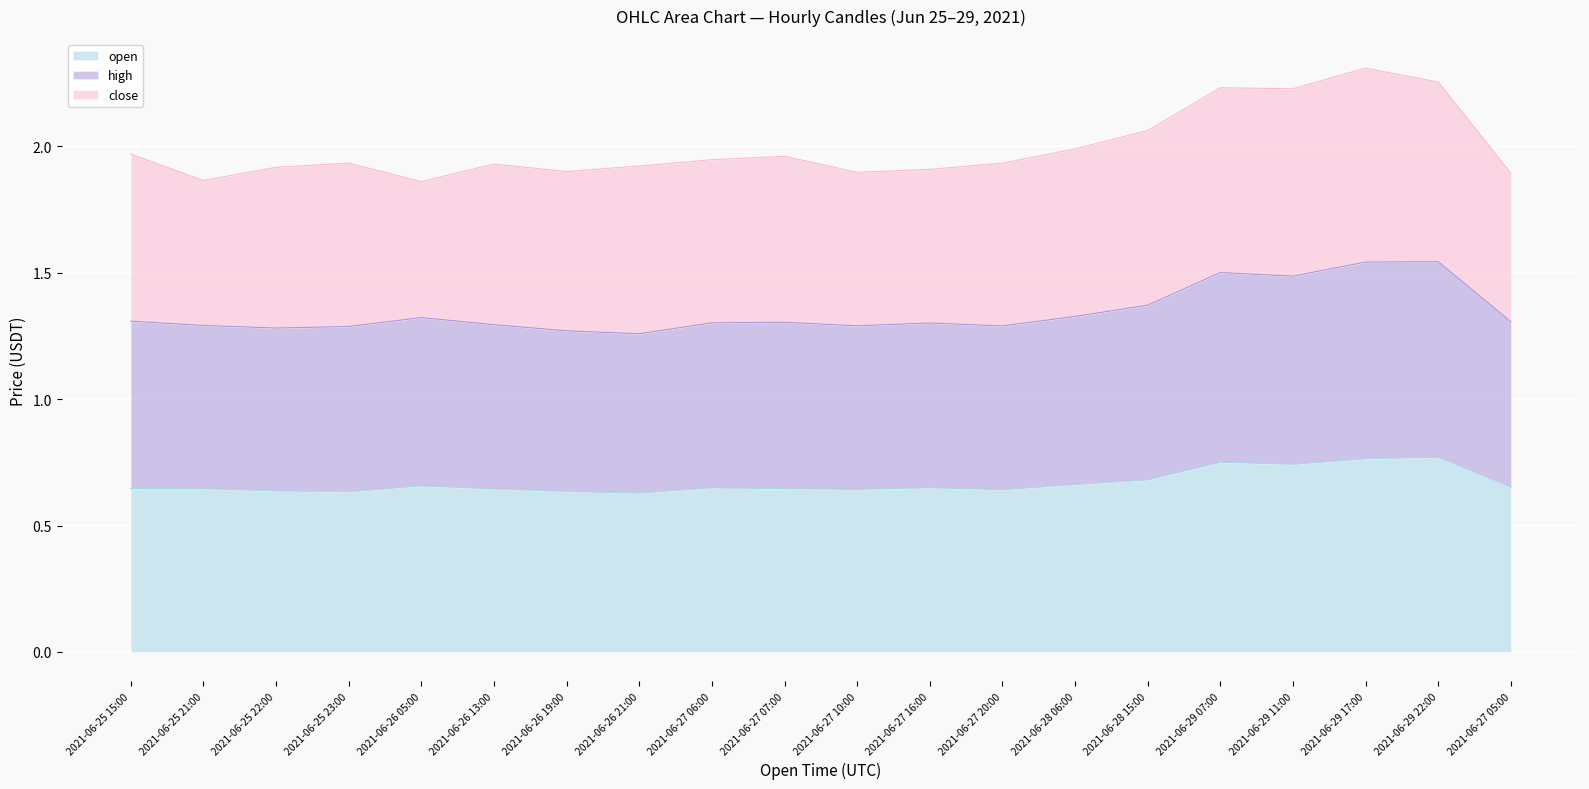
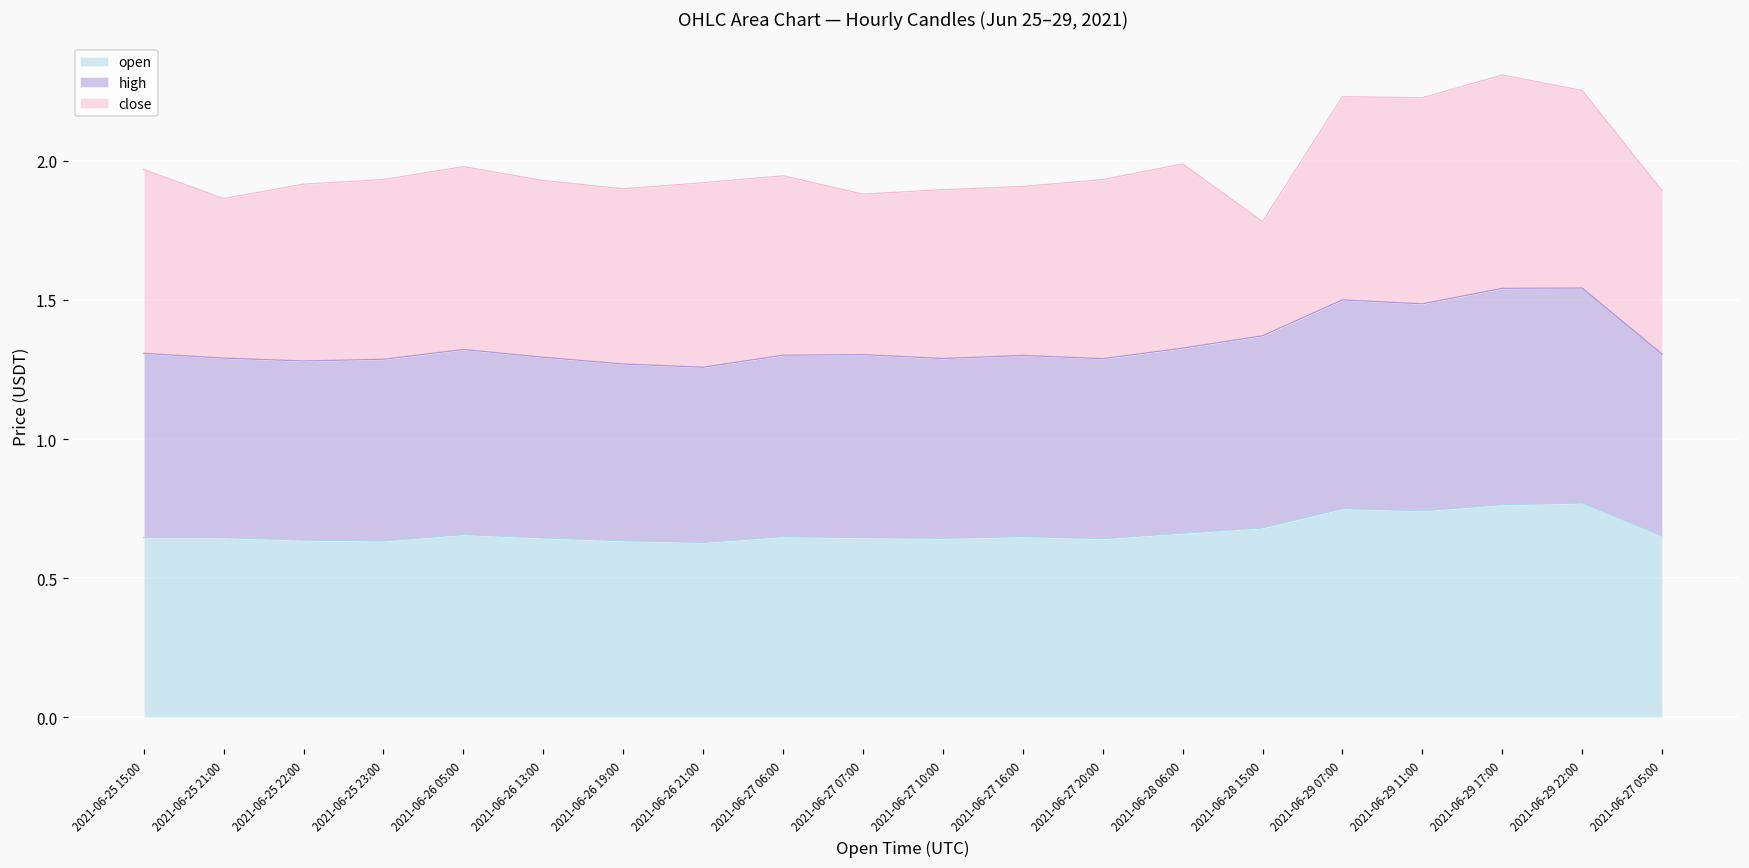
close, 2021-06-26 05:00: 0.54 -> 0.66
close, 2021-06-27 07:00: 0.66 -> 0.58
close, 2021-06-28 15:00: 0.69 -> 0.41
